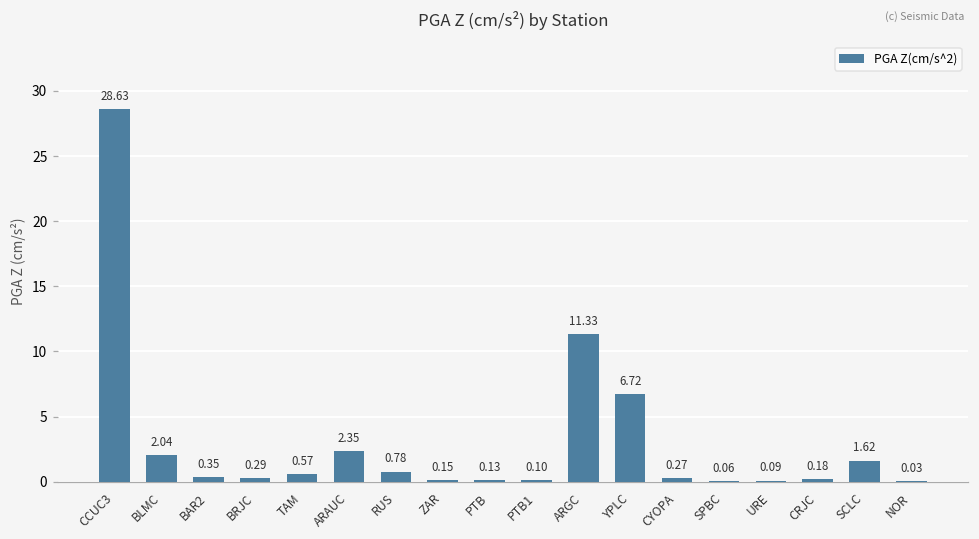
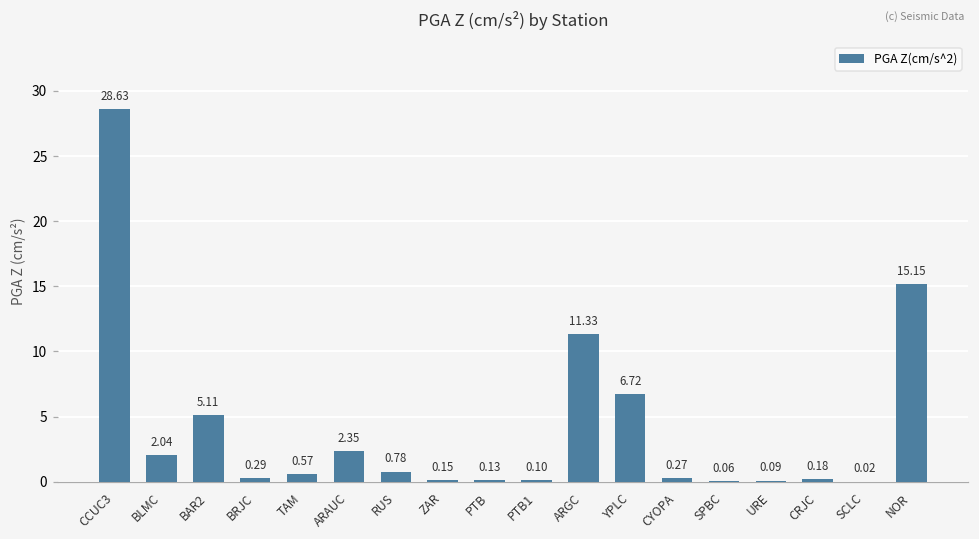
BAR2: 0.35 -> 5.11
SCLC: 1.62 -> 0.02
NOR: 0.03 -> 15.15
